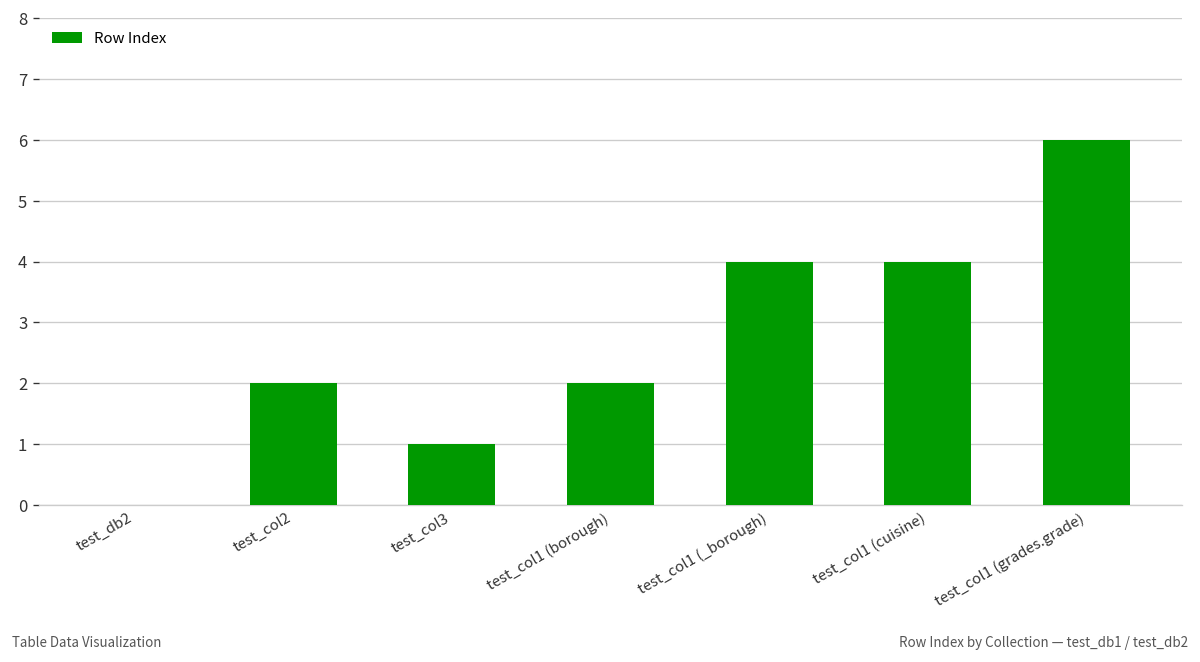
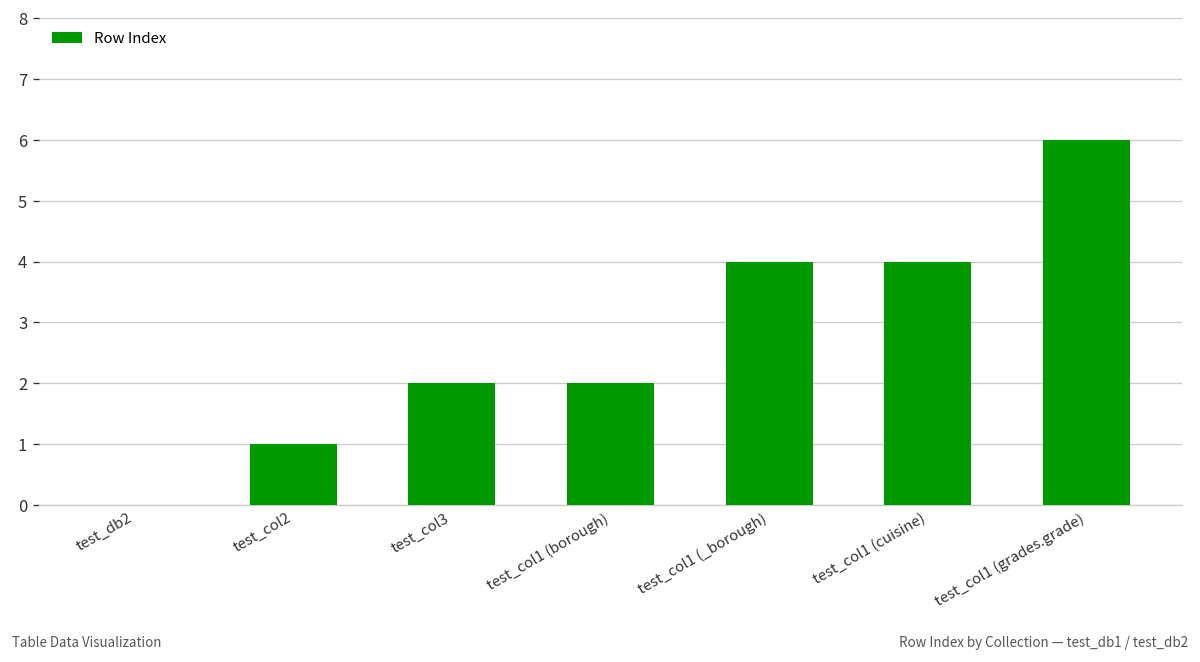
test_col2: 2 -> 1
test_col3: 1 -> 2
